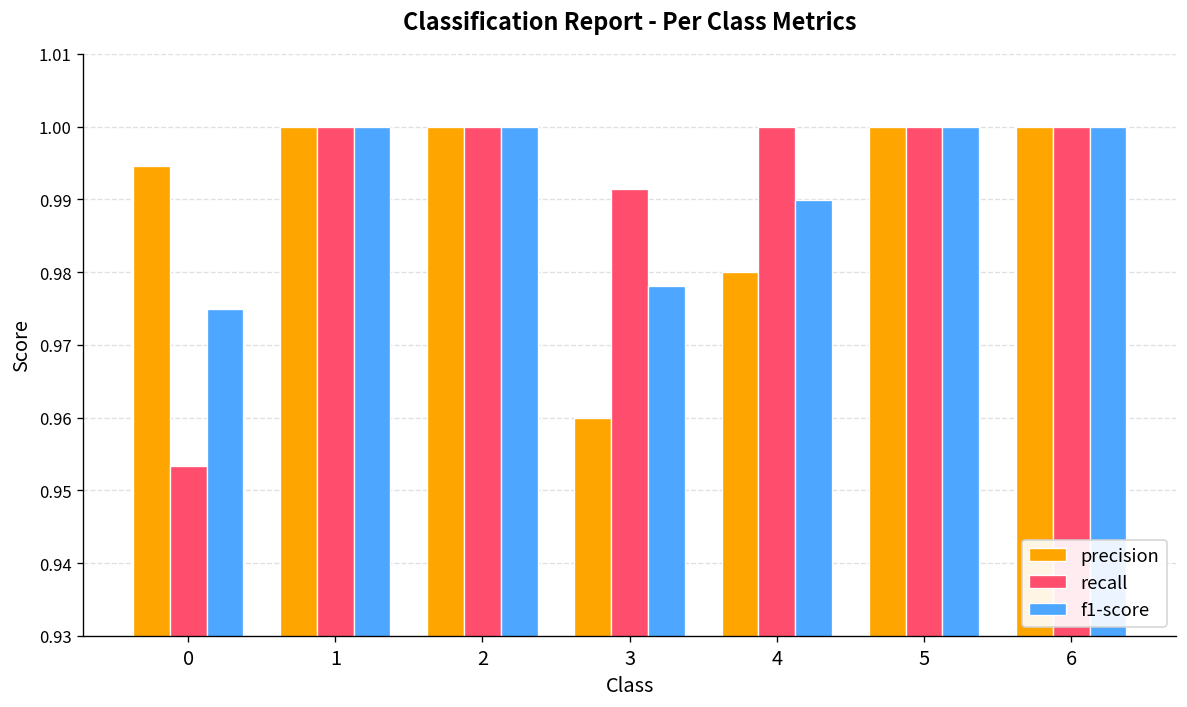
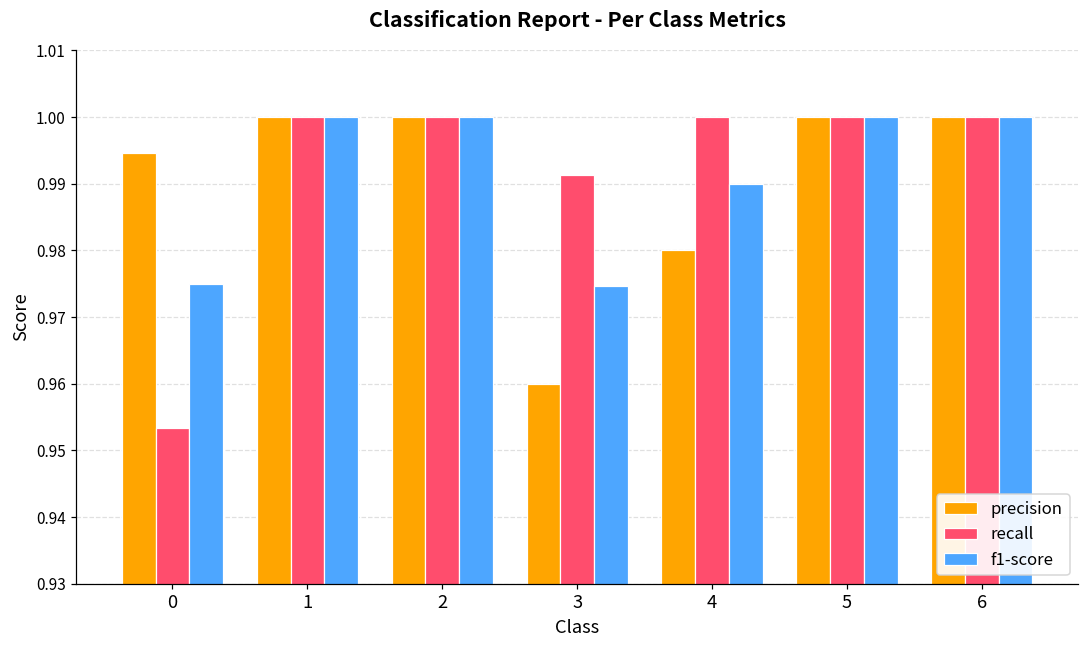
f1-score, 3: 0.978 -> 0.975
